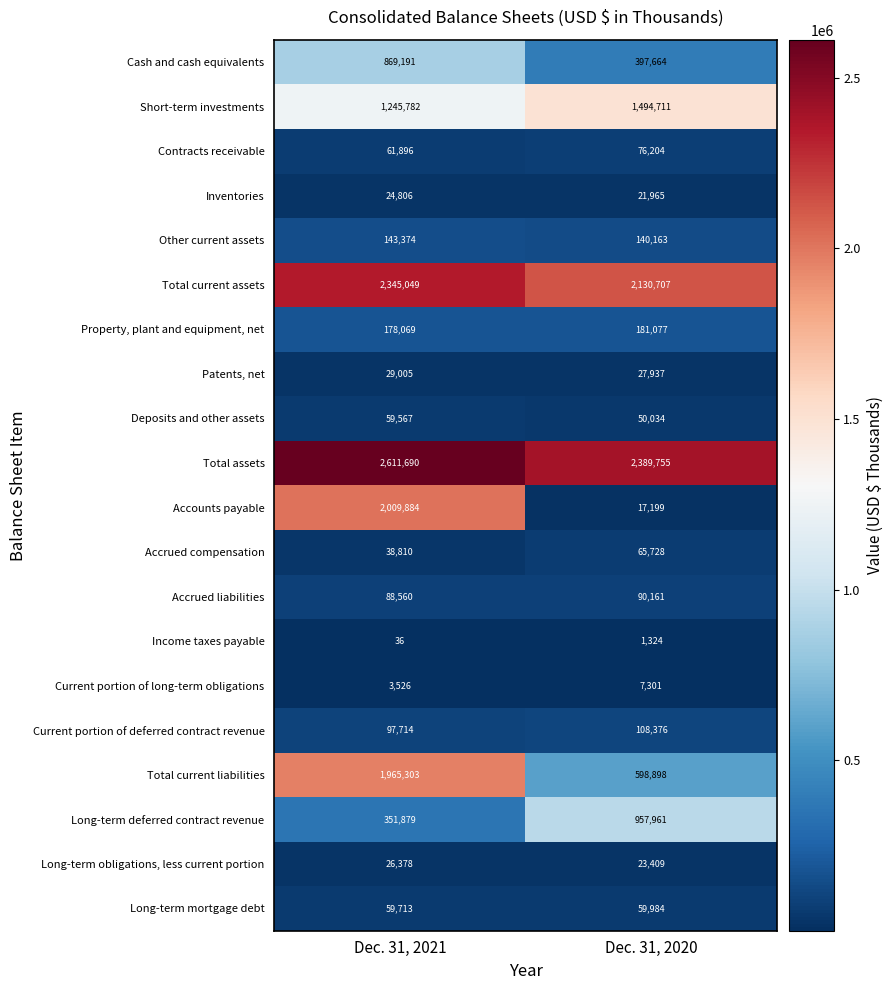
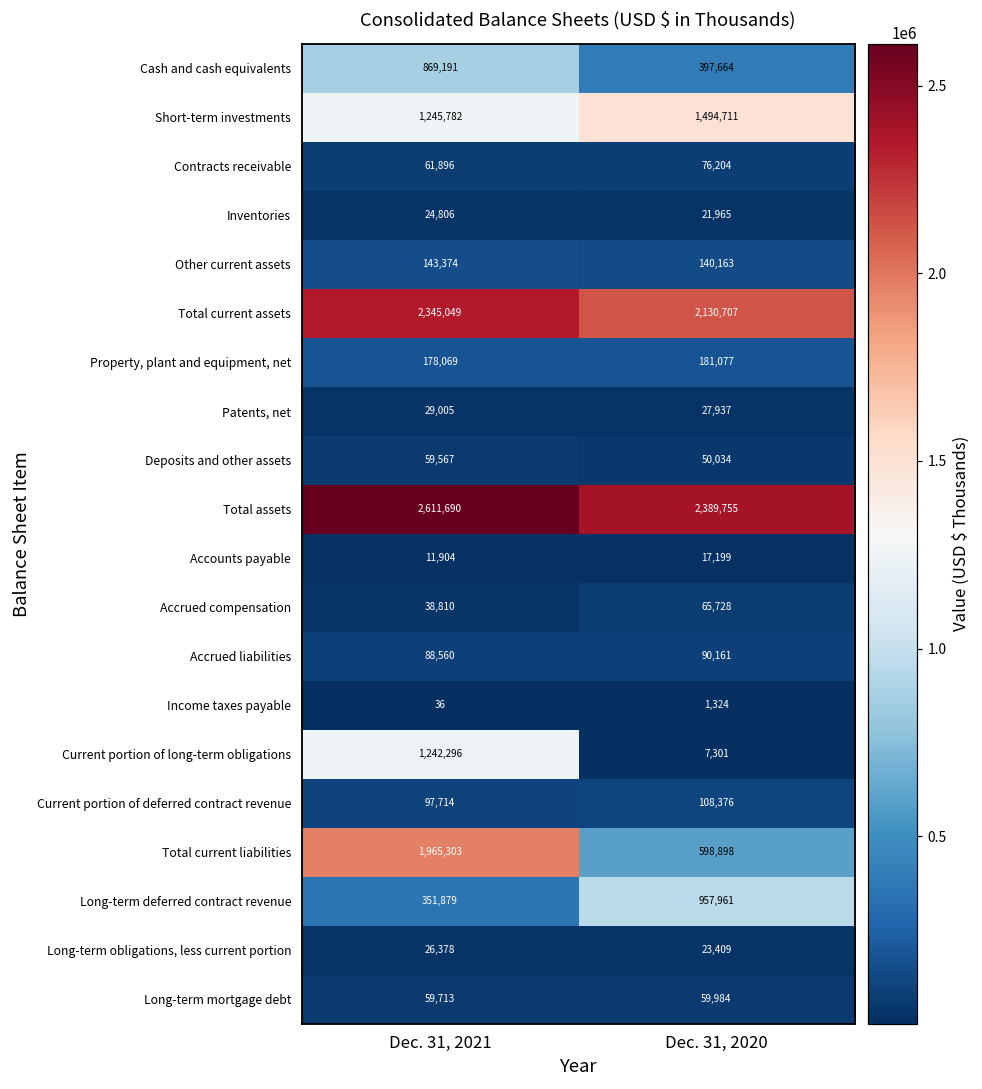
Accounts payable, Dec. 31, 2021: 2,009,884 -> 11,904
Current portion of long-term obligations, Dec. 31, 2021: 3,526 -> 1,242,296
